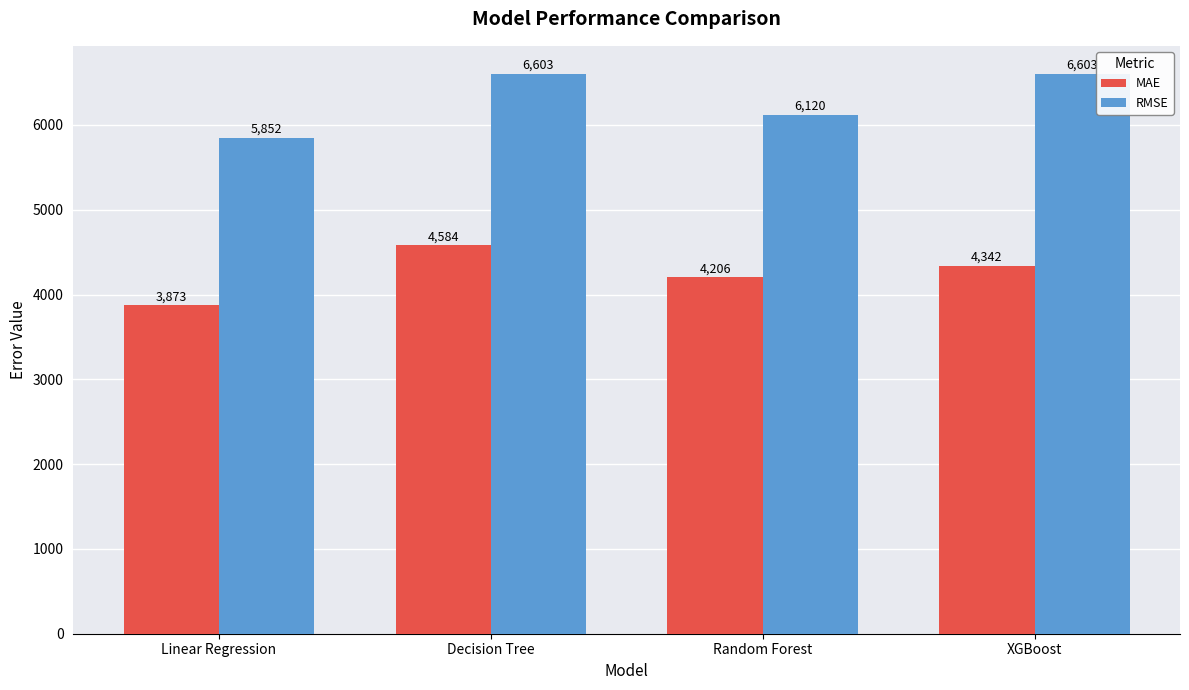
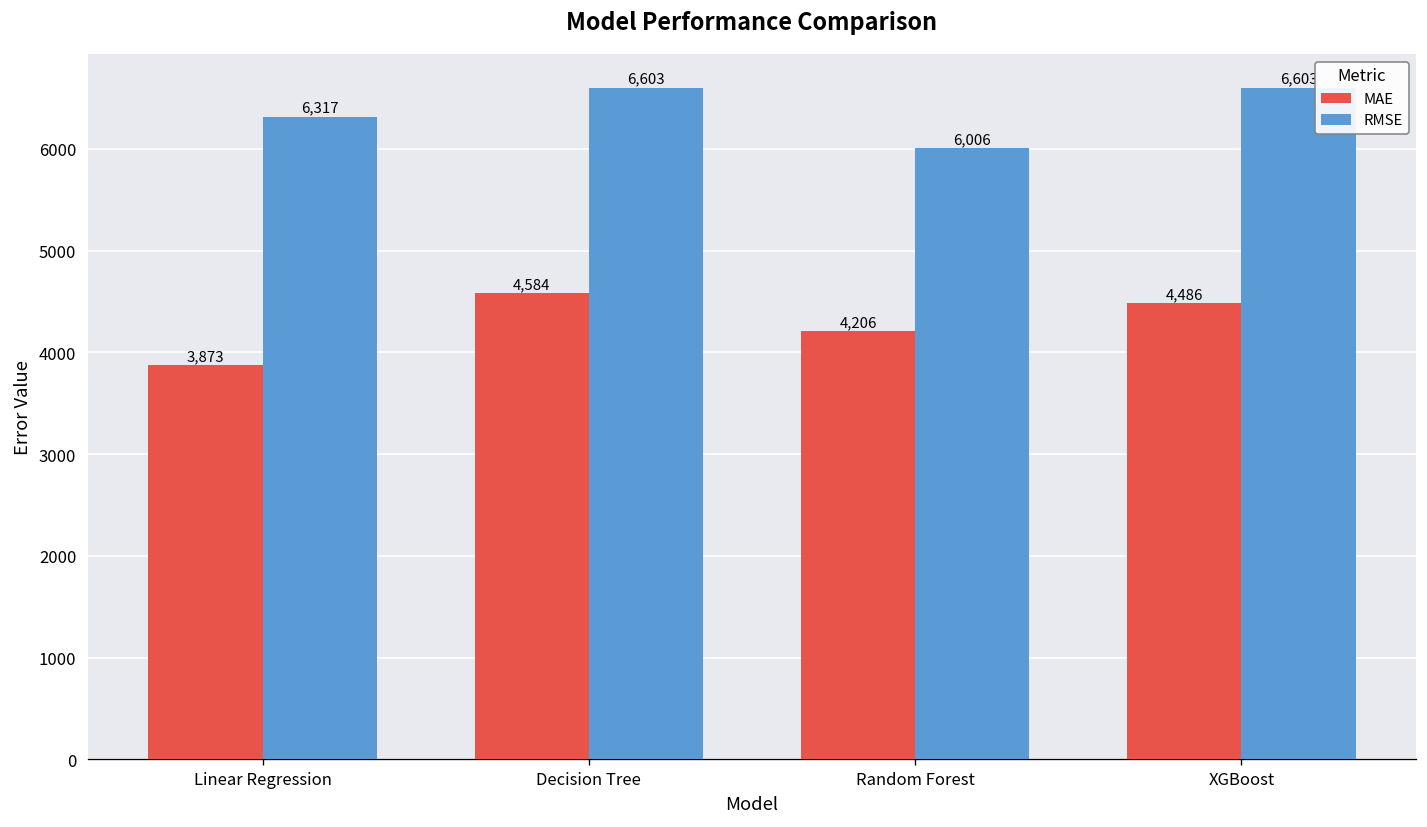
RMSE, Linear Regression: 5,852 -> 6,317
RMSE, Random Forest: 6,120 -> 6,006
MAE, XGBoost: 4,342 -> 4,486
